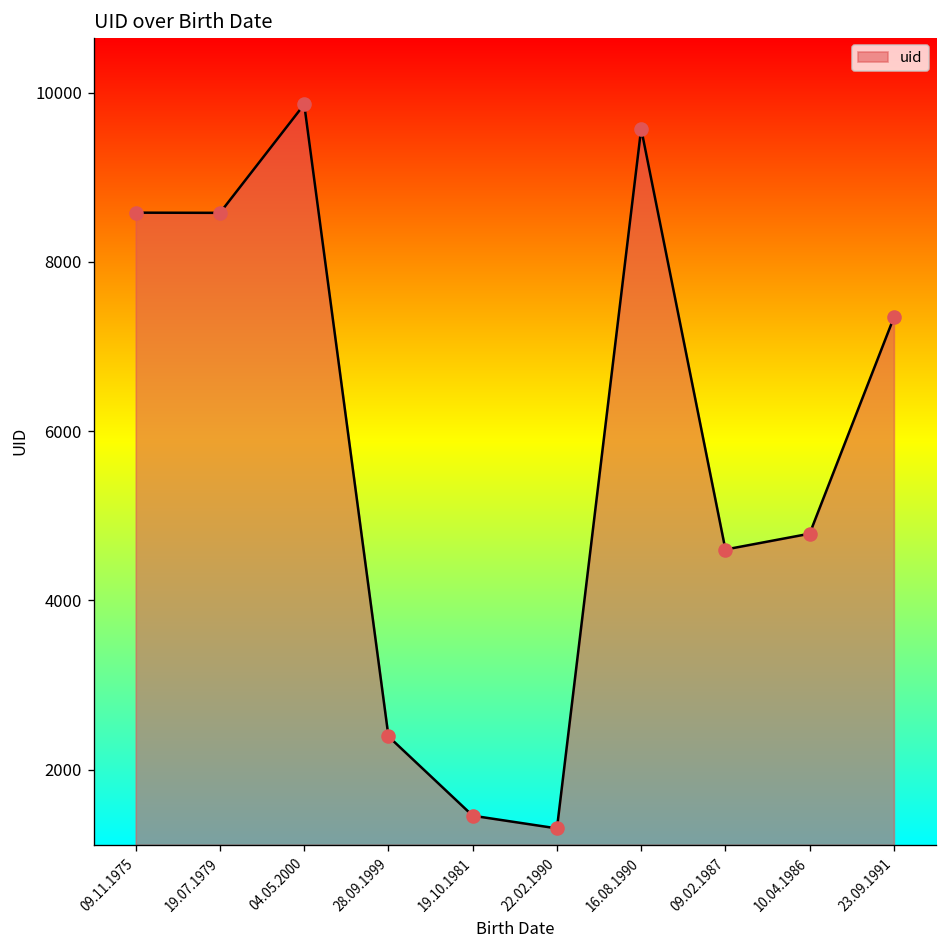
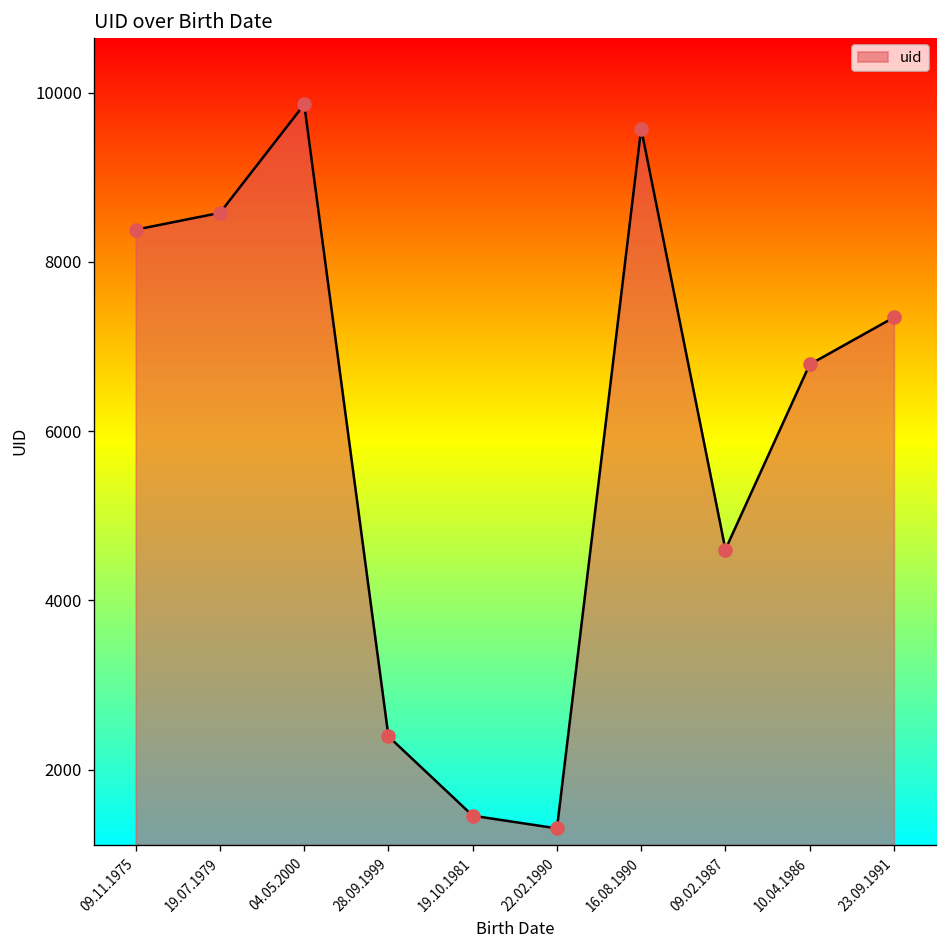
09.11.1975: 8600 -> 8400
10.04.1986: 4800 -> 6800
